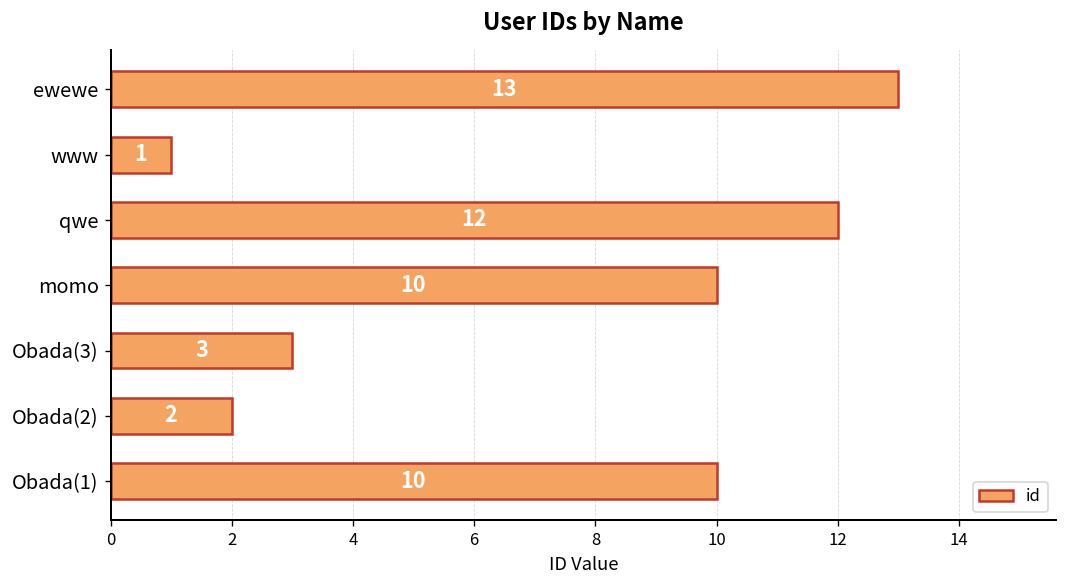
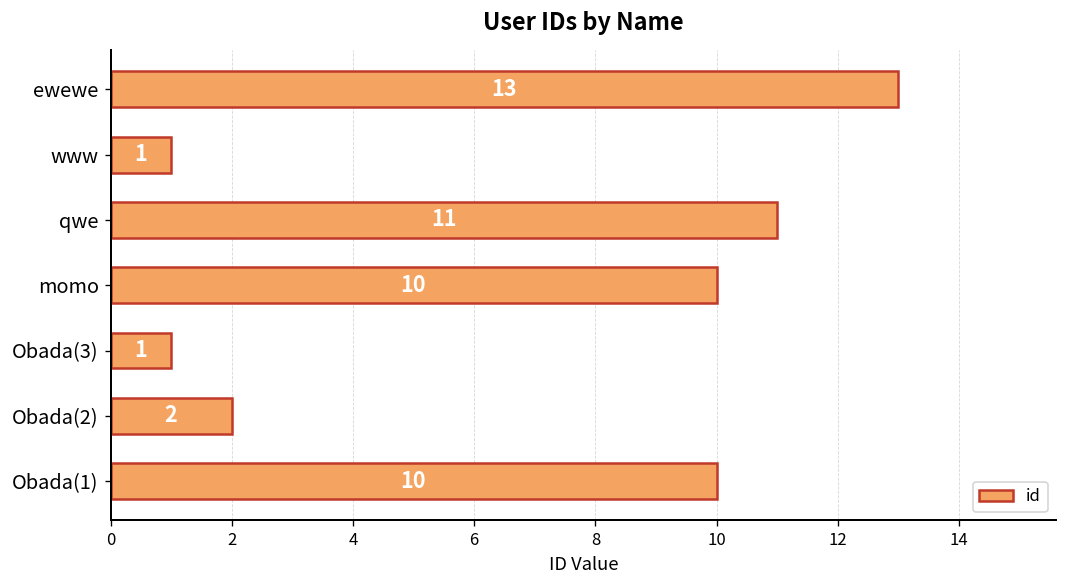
qwe: 12 -> 11
Obada(3): 3 -> 1
